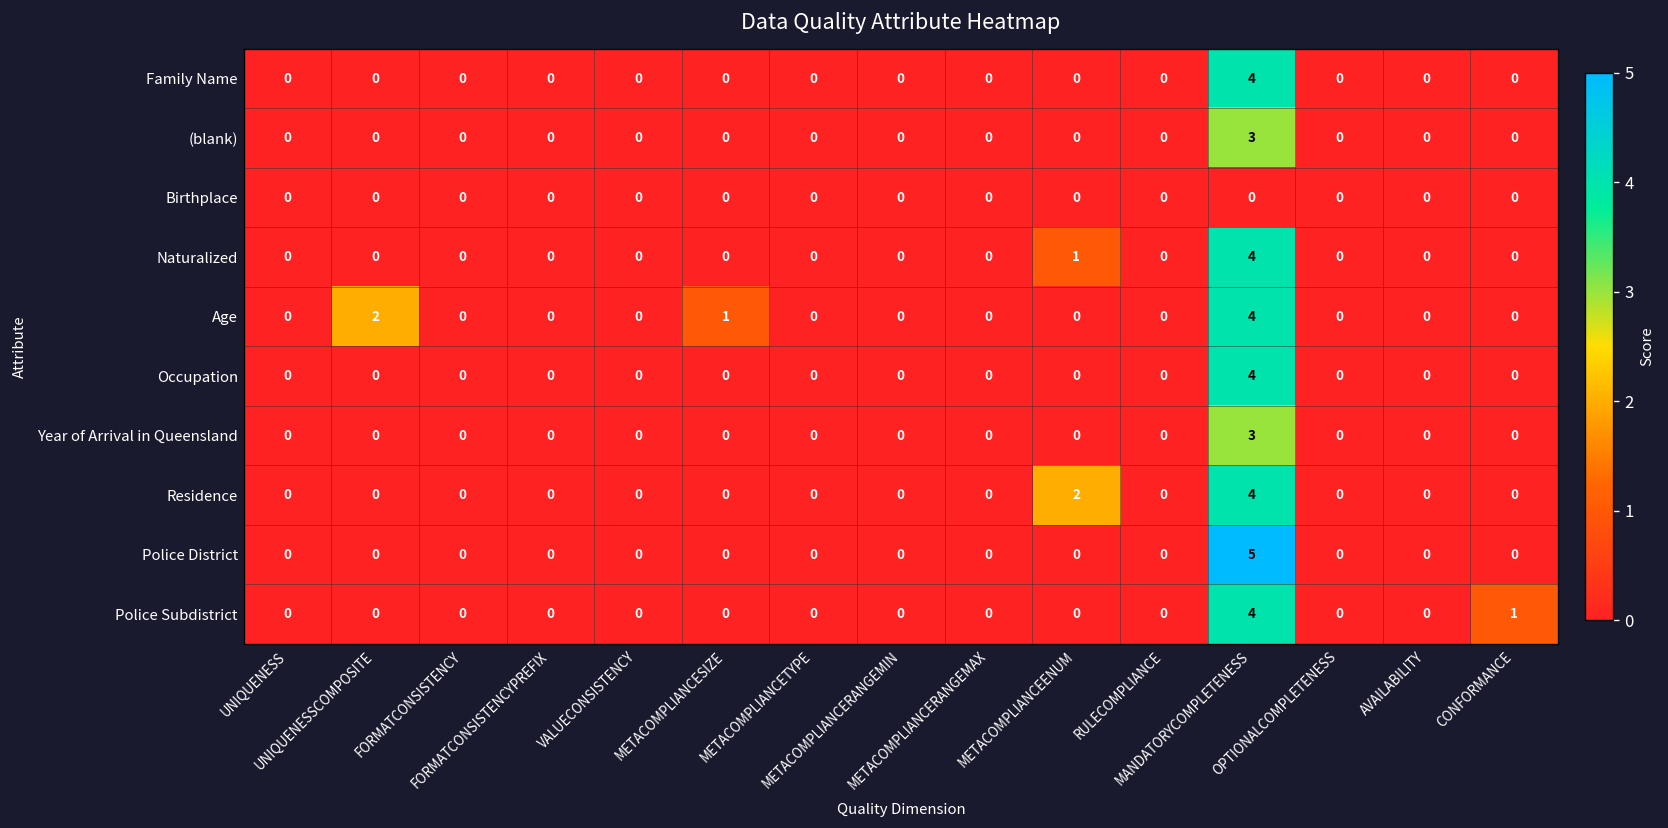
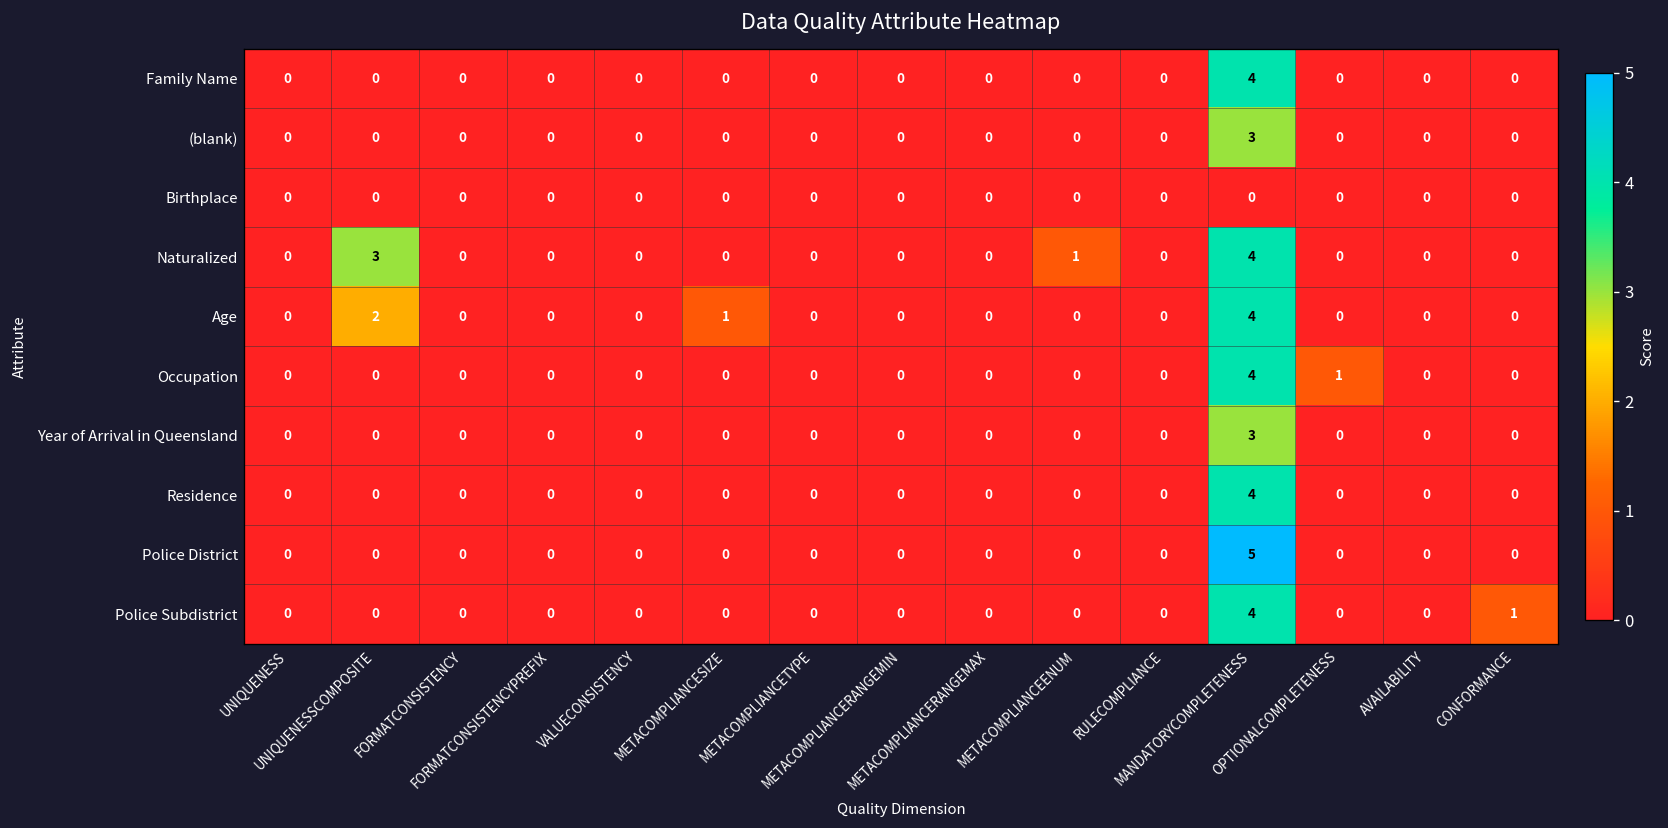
Naturalized, UNIQUENESSCOMPOSITE: 0 -> 3
Occupation, OPTIONALCOMPLETENESS: 0 -> 1
Residence, METACOMPLIANCEENUM: 2 -> 0
